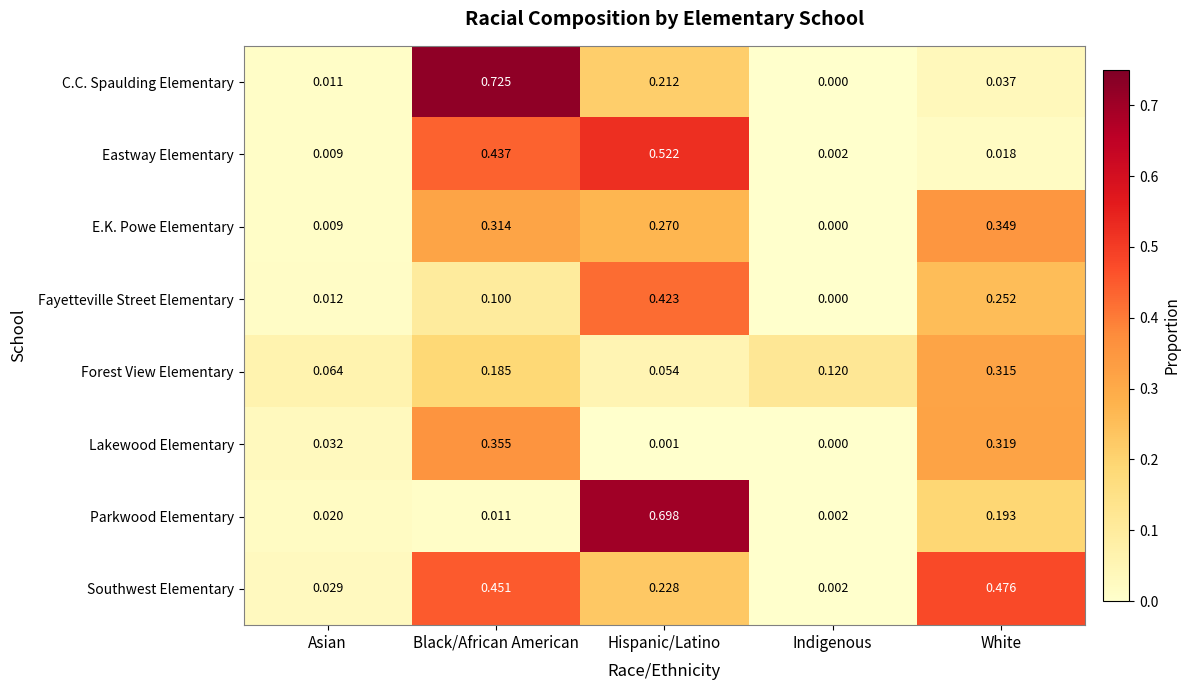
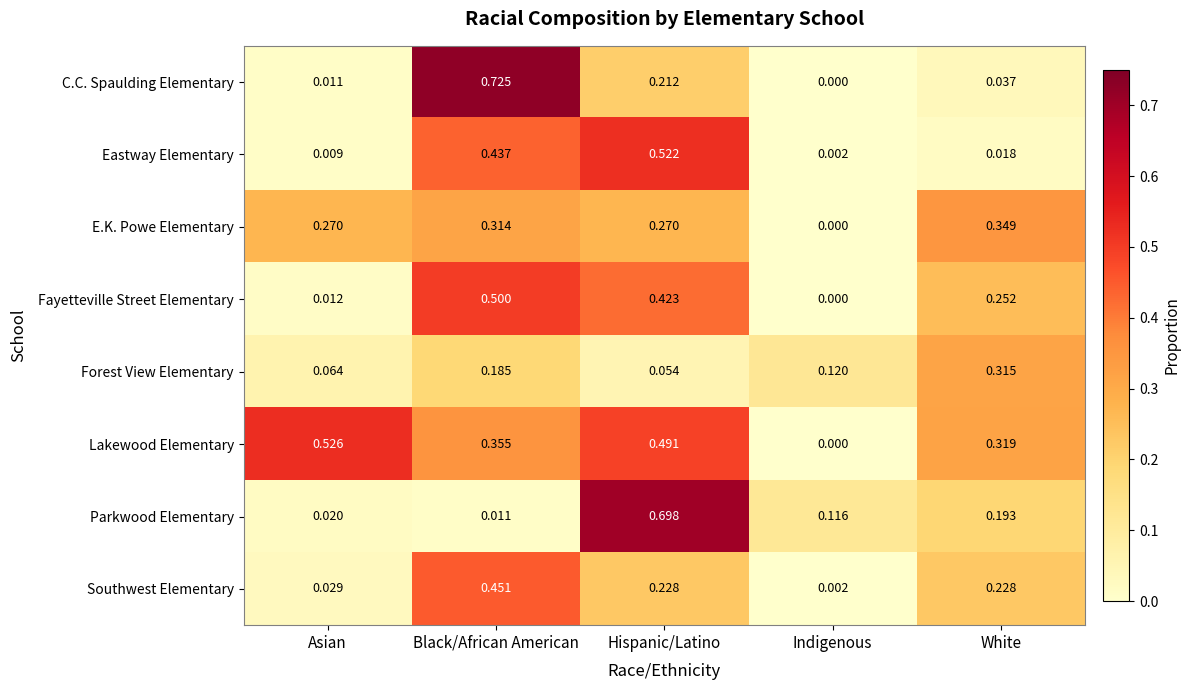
E.K. Powe Elementary, Asian: 0.009 -> 0.270
Fayetteville Street Elementary, Black/African American: 0.100 -> 0.500
Lakewood Elementary, Asian: 0.032 -> 0.526
Lakewood Elementary, Hispanic/Latino: 0.001 -> 0.491
Parkwood Elementary, Indigenous: 0.002 -> 0.116
Southwest Elementary, White: 0.476 -> 0.228
